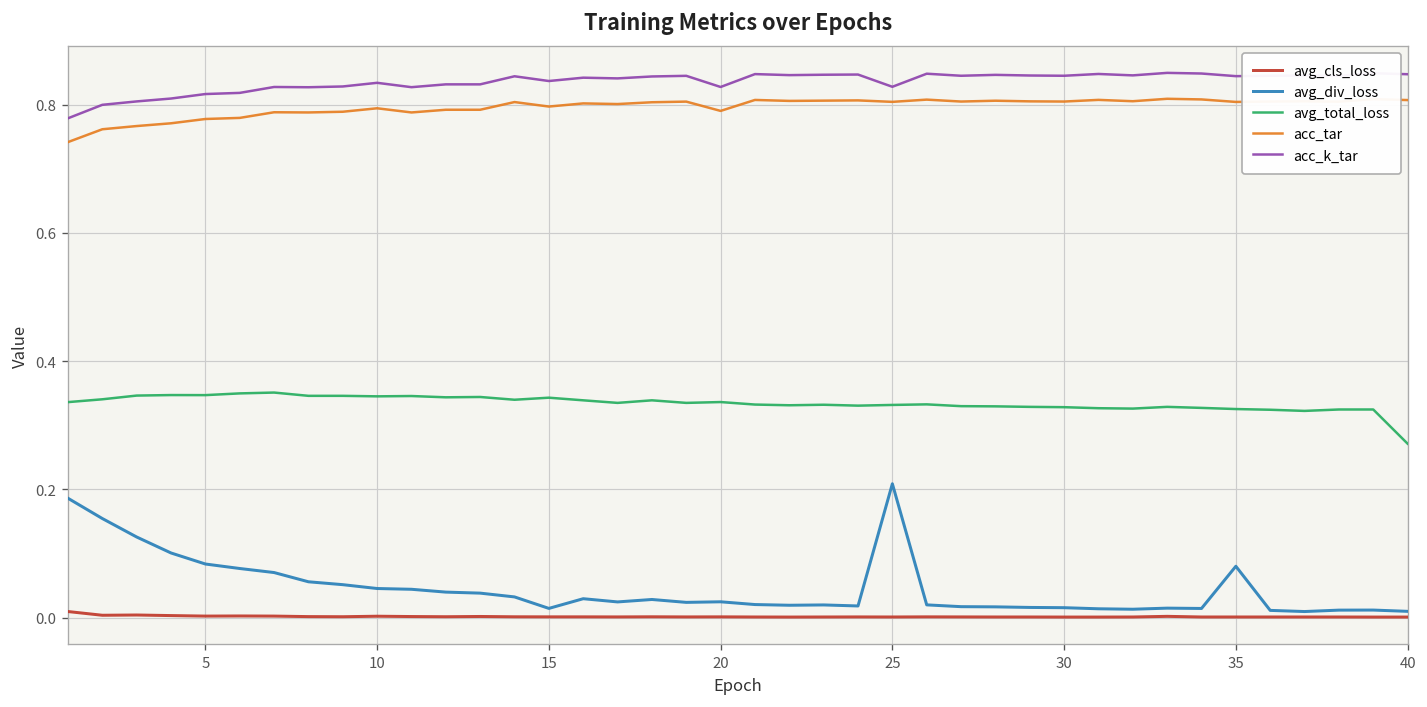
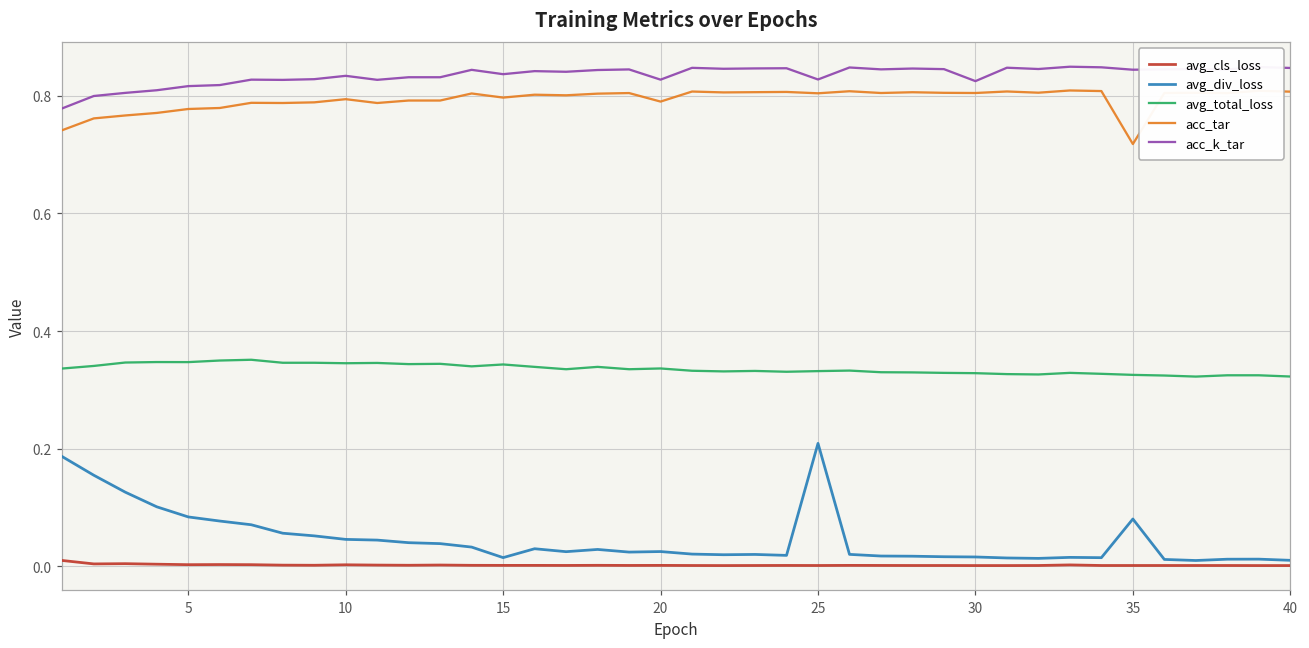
acc_k_tar, 30: 0.85 -> 0.83
acc_tar, 35: 0.80 -> 0.72
avg_total_loss, 40: 0.27 -> 0.32
